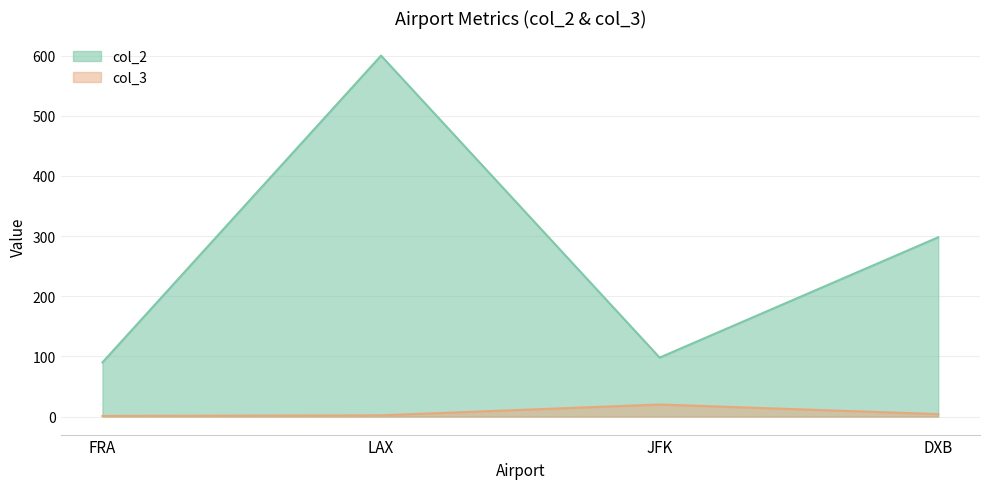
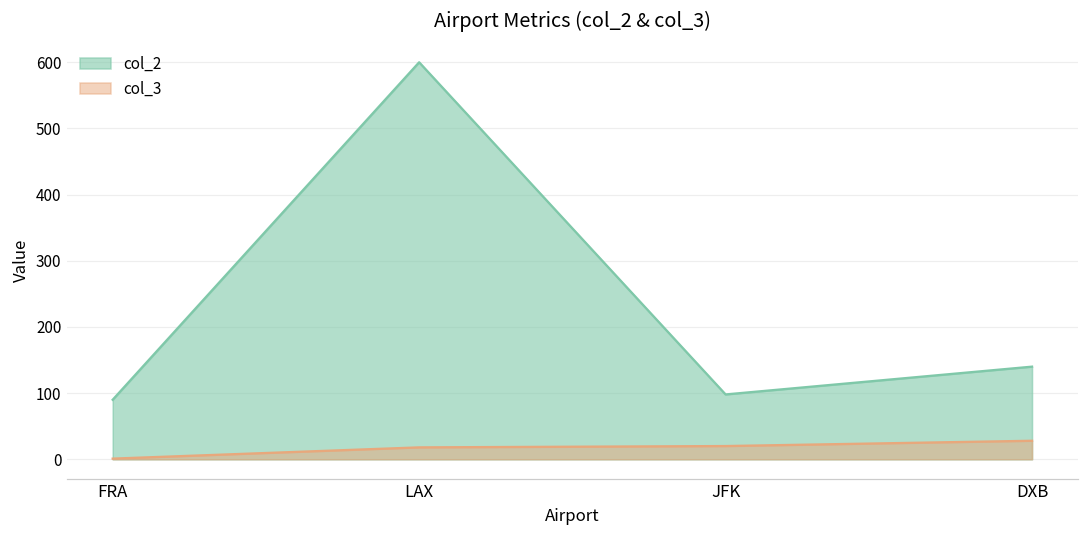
col_3, LAX: 0 -> 20
col_2, DXB: 300 -> 140
col_3, DXB: 0 -> 30
